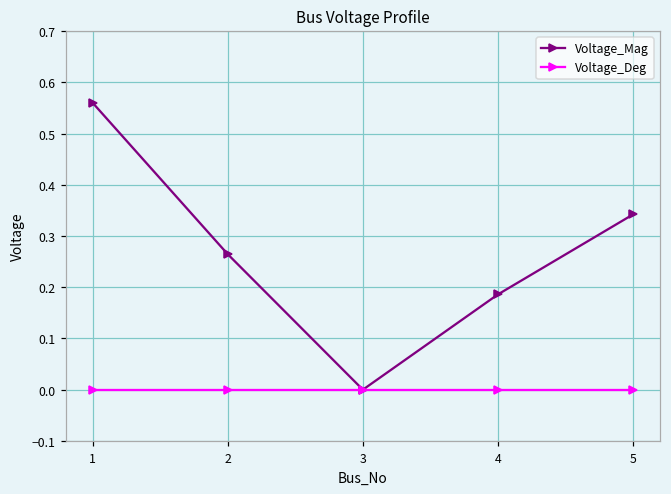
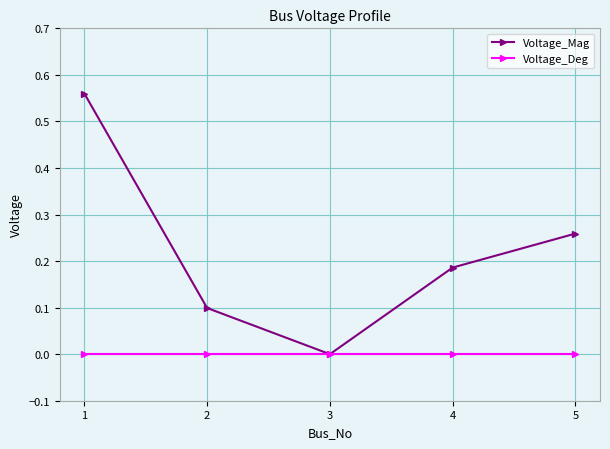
Voltage_Mag, 2: 0.26 -> 0.10
Voltage_Mag, 5: 0.34 -> 0.26
